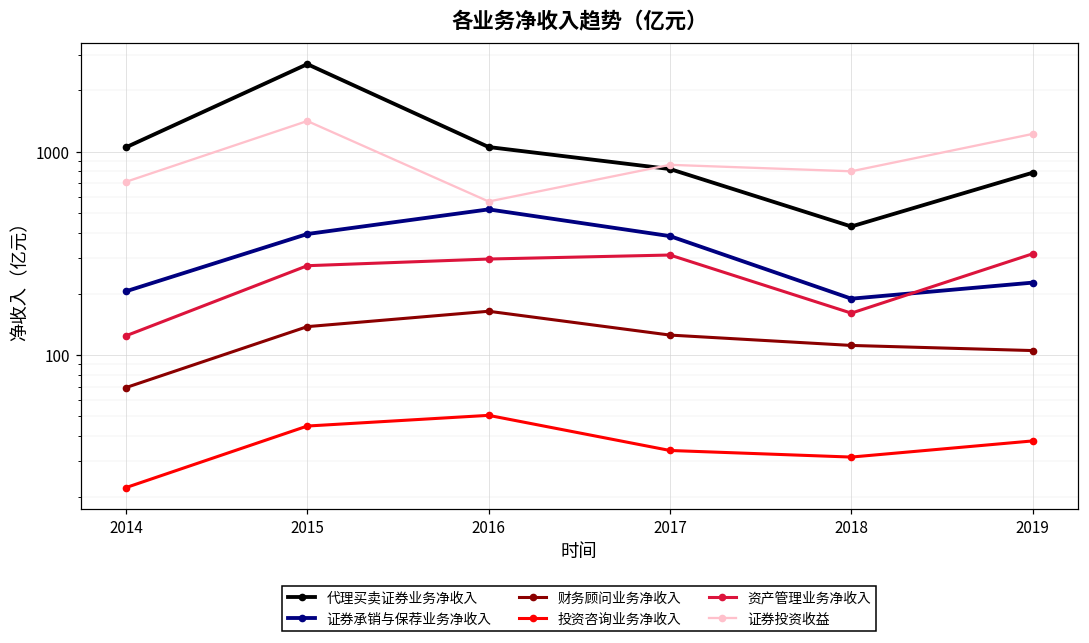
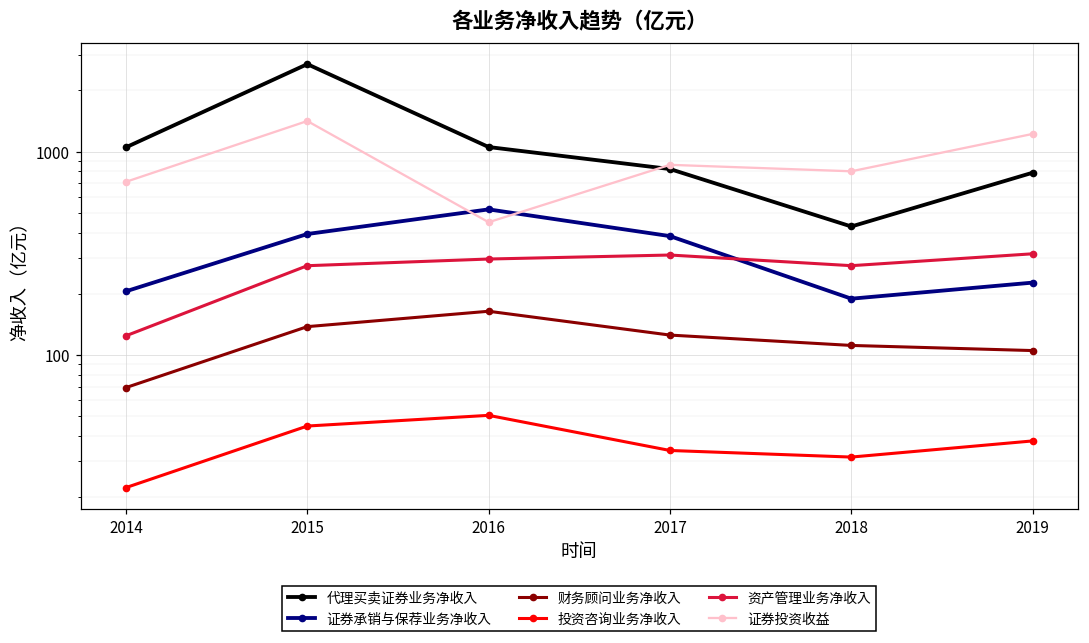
证券投资收益, 2016: 570 -> 450
资产管理业务净收入, 2018: 160 -> 280
